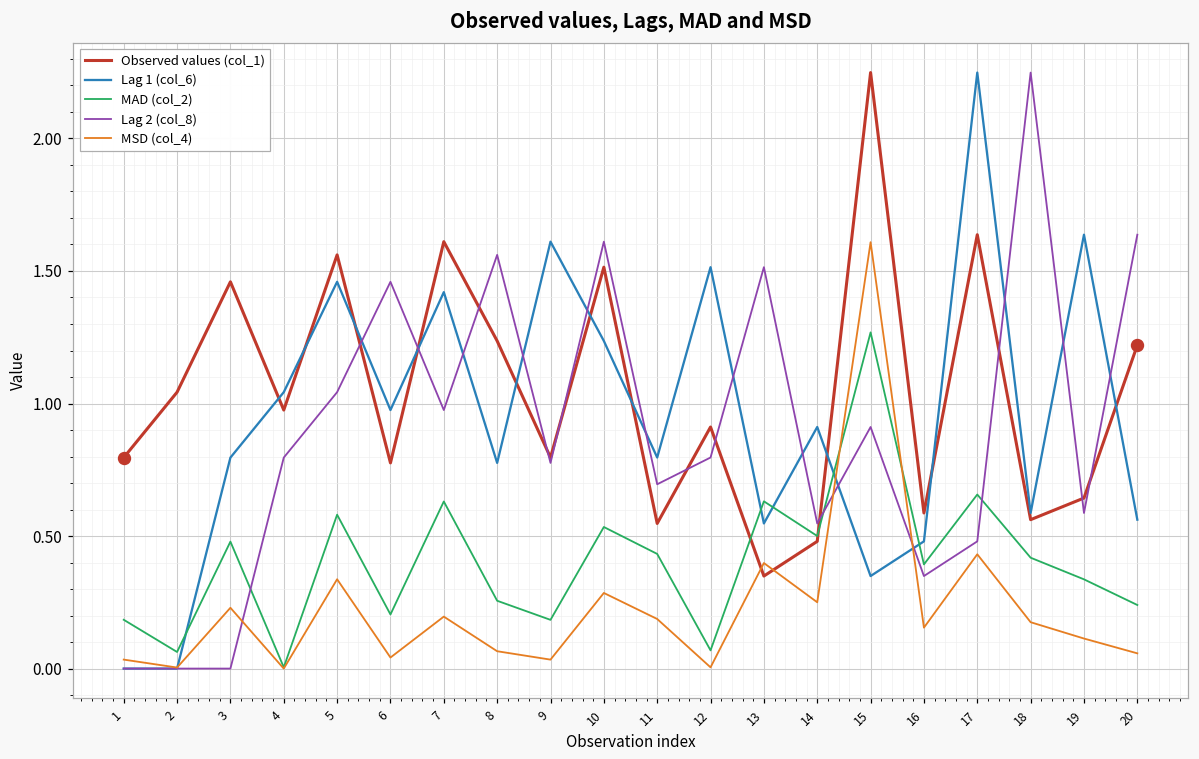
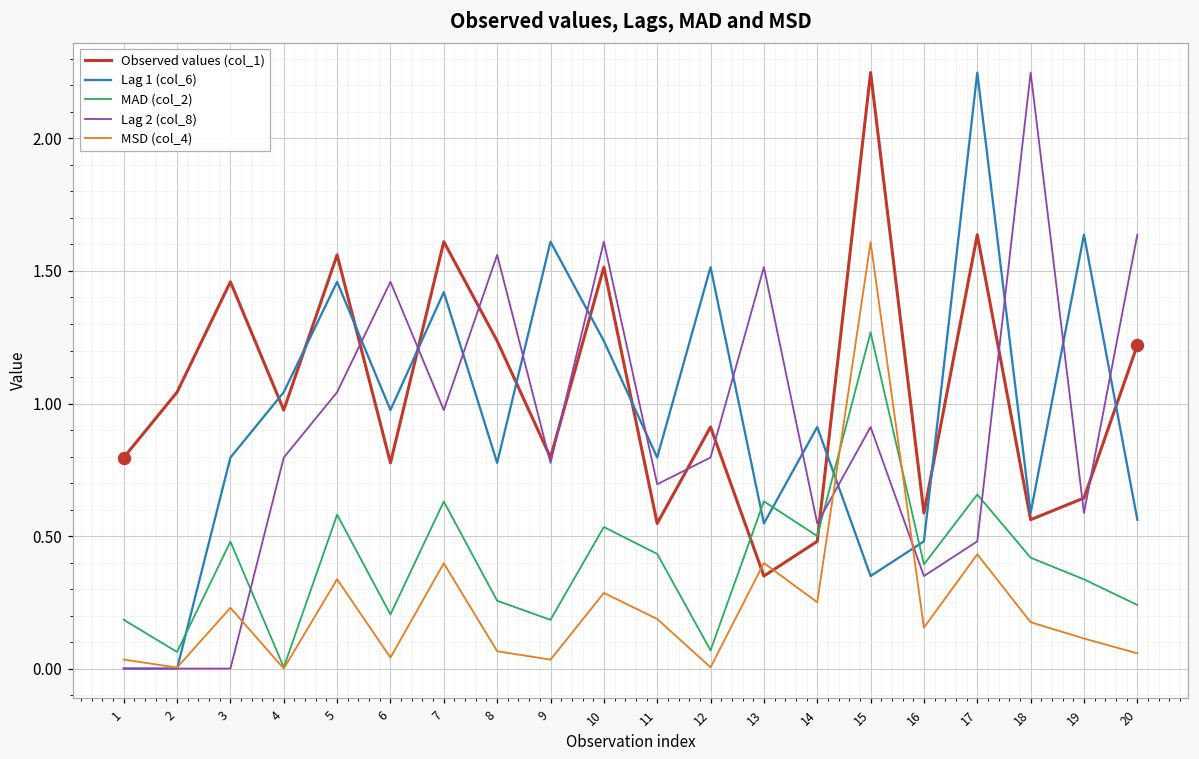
MSD (col_4), 7: 0.20 -> 0.40
